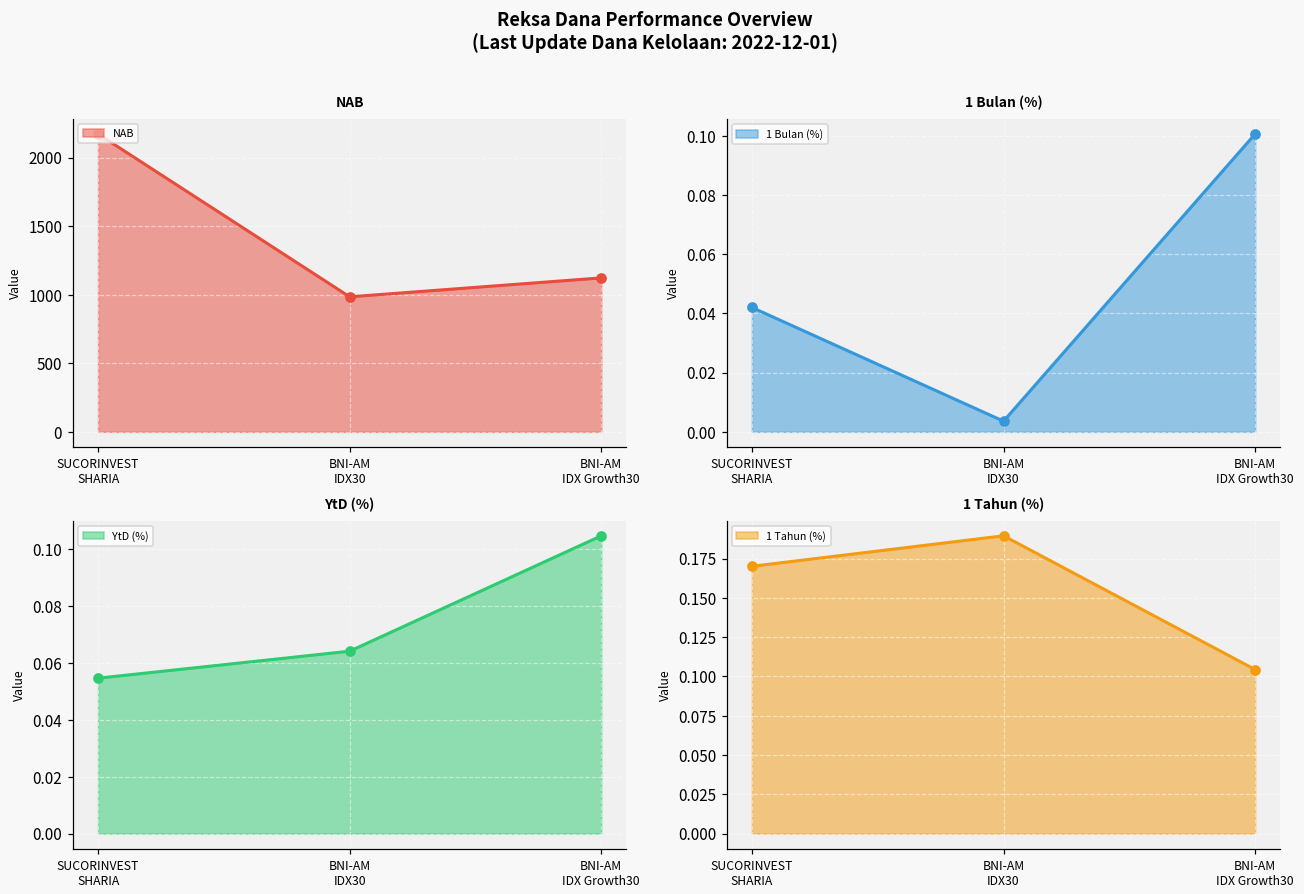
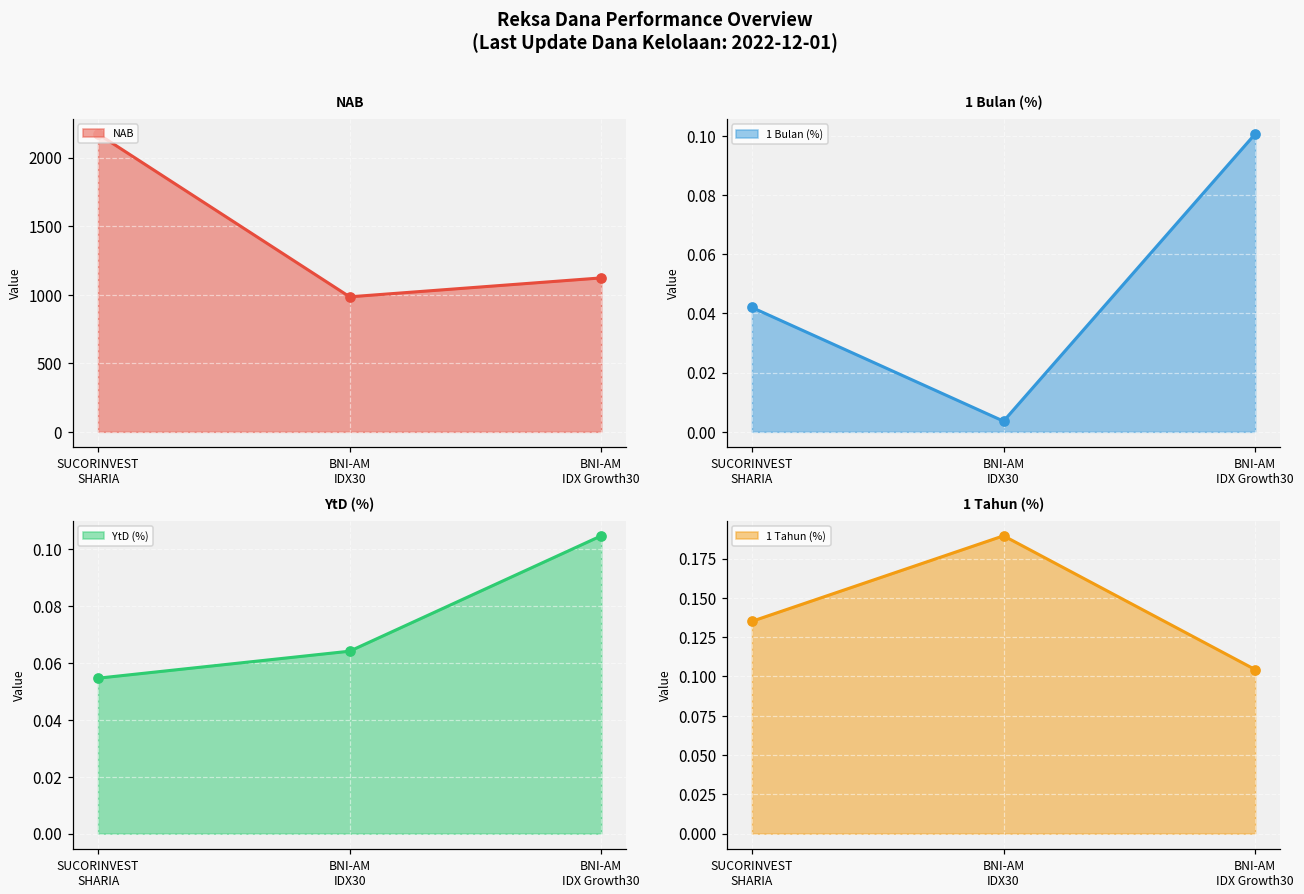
1 Tahun (%), SUCORINVEST SHARIA: 0.170 -> 0.135
